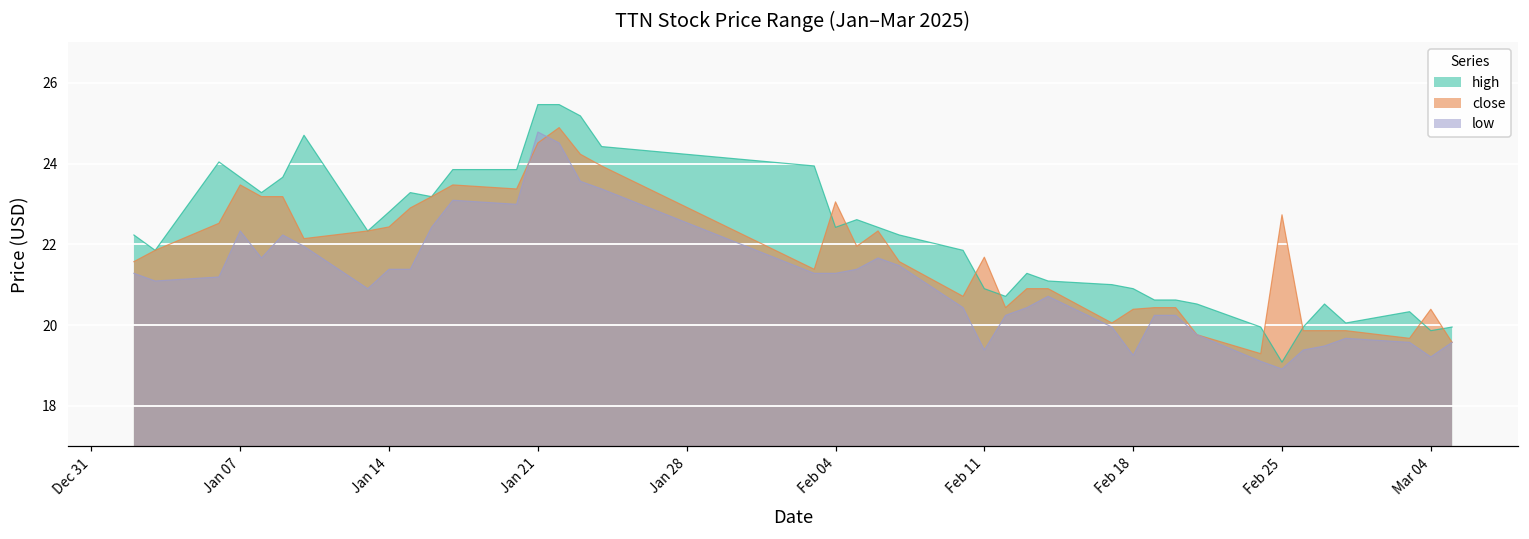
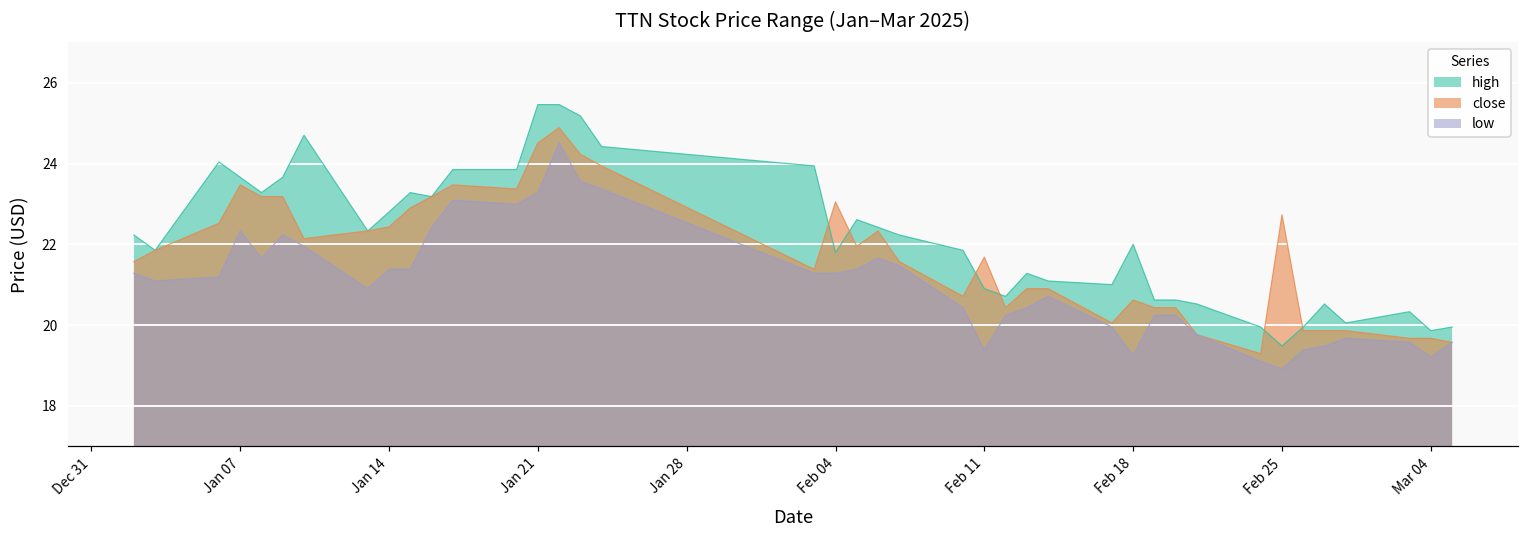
low, Jan 21: 24.8 -> 23.3
high, Feb 04: 22.4 -> 21.8
high, Feb 18: 20.9 -> 22.0
close, Feb 18: 20.4 -> 20.6
high, Feb 25: 19.1 -> 19.5
close, Mar 04: 20.4 -> 19.7
